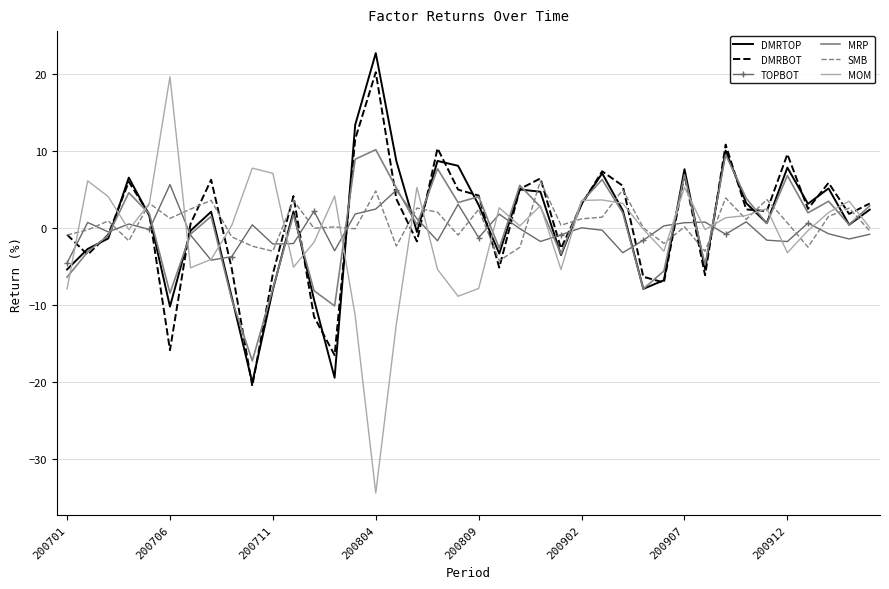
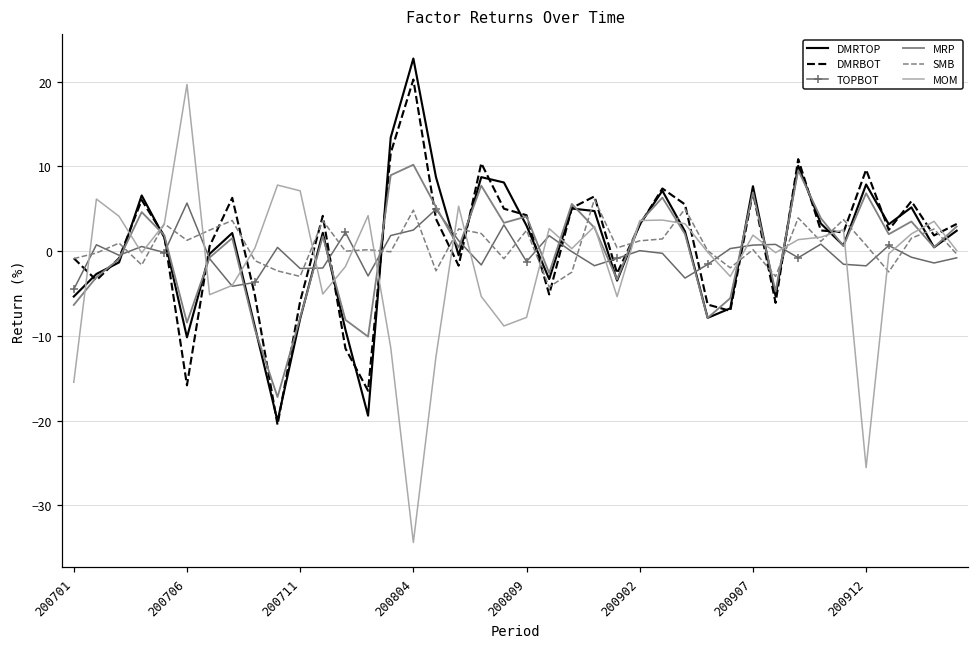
MOM, 200701: -8 -> -15
MOM, 200907: 5 -> 2
MOM, 200912: -3 -> -26
